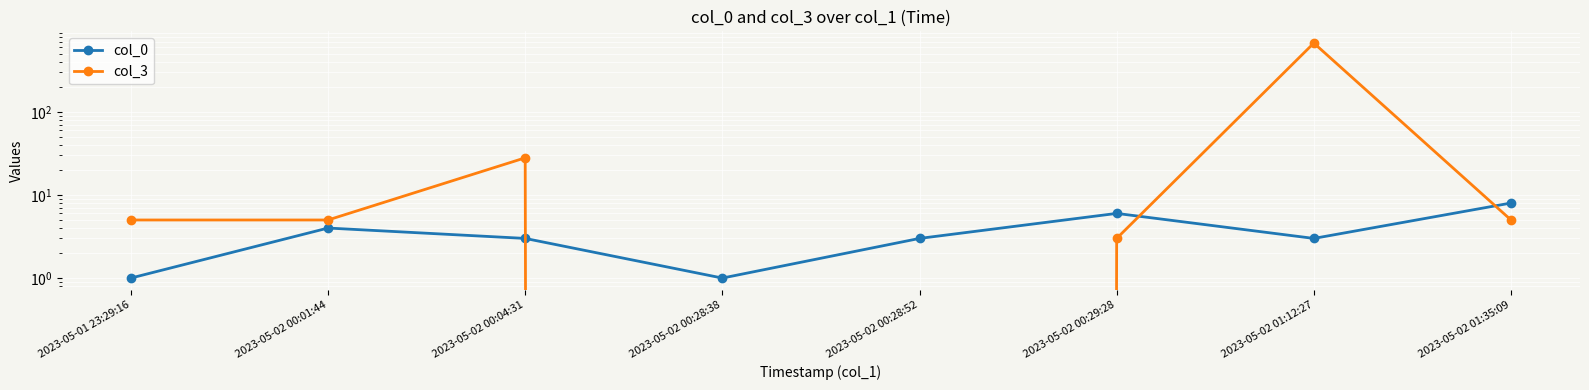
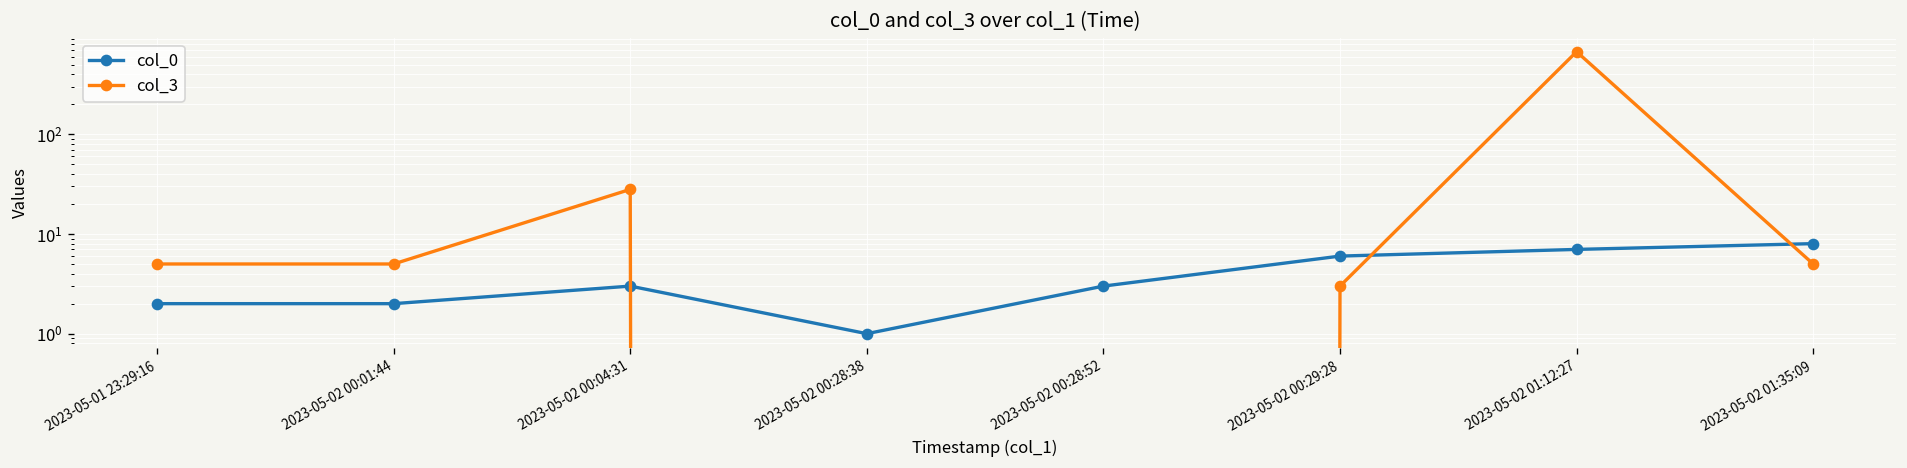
col_0, 2023-05-01 23:29:16: 1 -> 2
col_0, 2023-05-02 00:01:44: 4 -> 2
col_0, 2023-05-02 01:12:27: 3 -> 7
